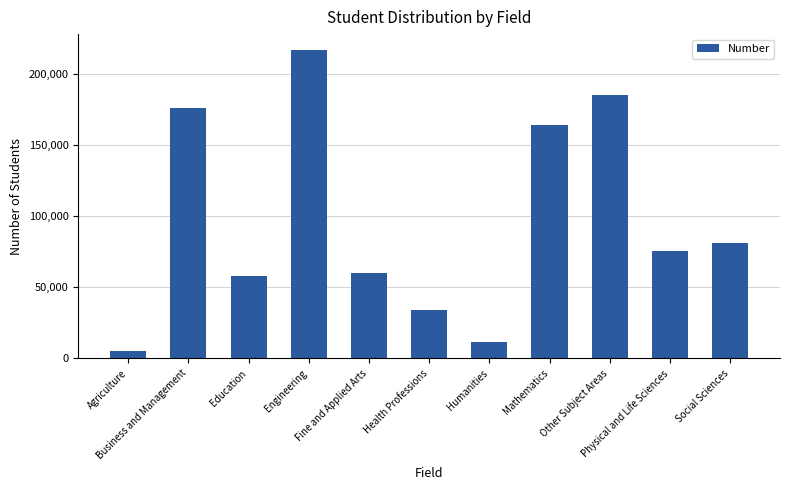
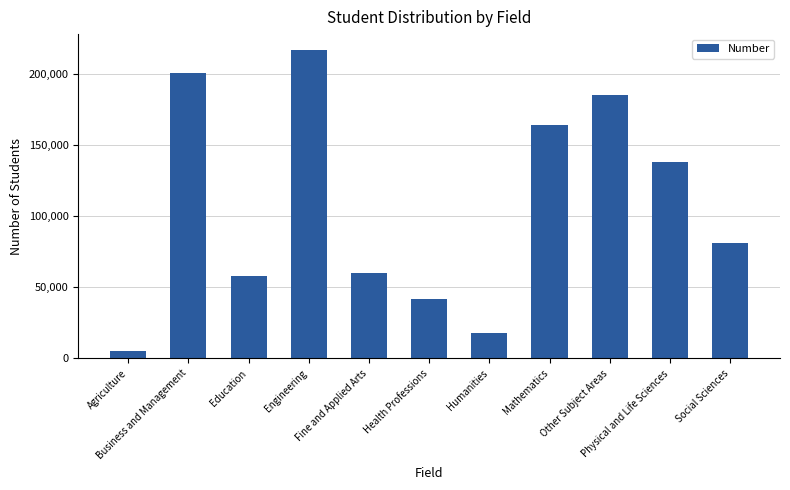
Business and Management: 176,000 -> 200,000
Health Professions: 34,000 -> 42,000
Humanities: 12,000 -> 18,000
Physical and Life Sciences: 75,000 -> 138,000
